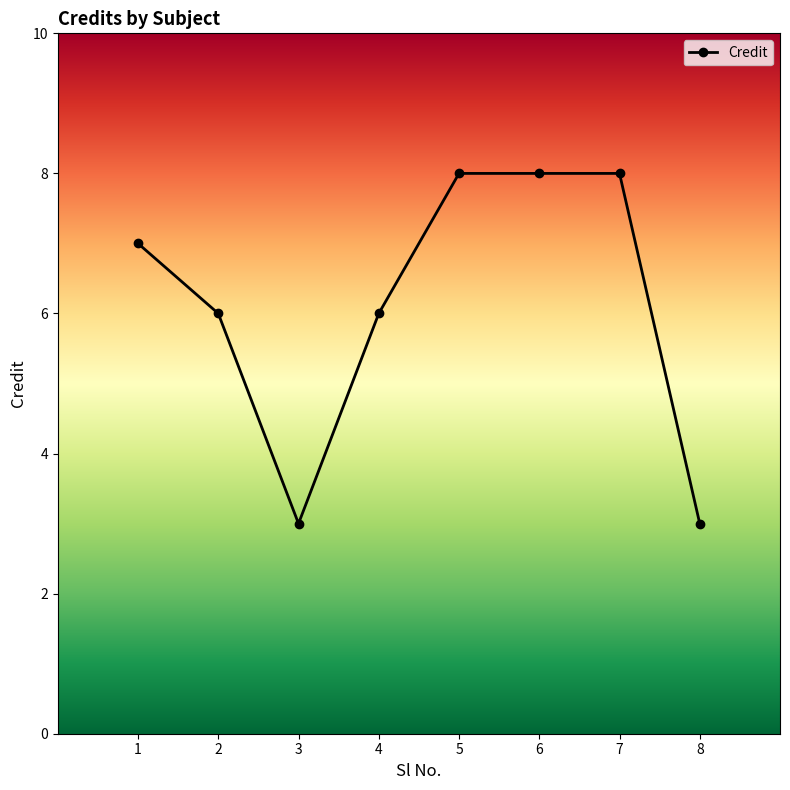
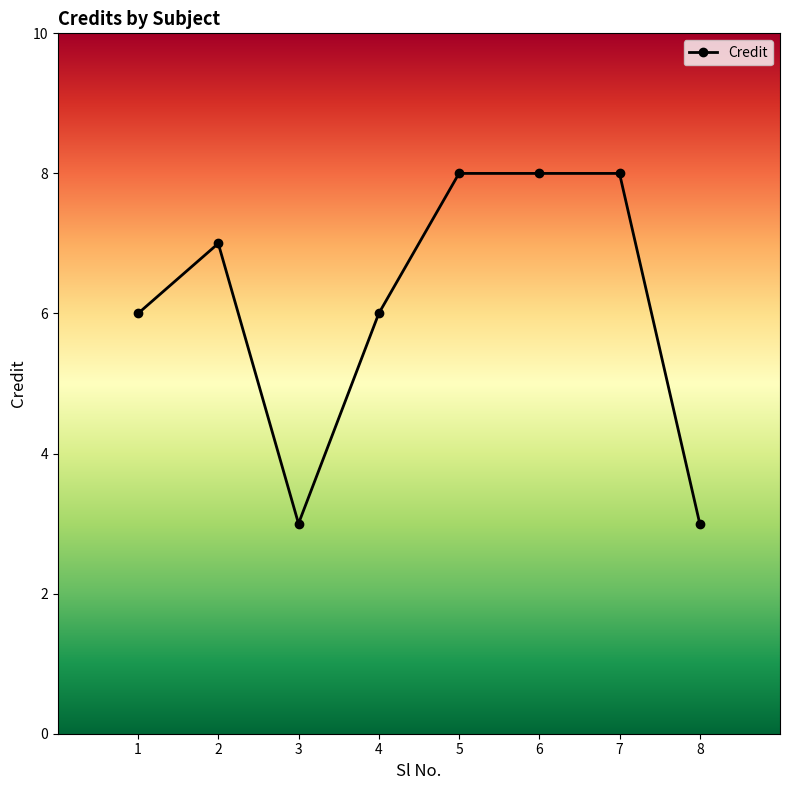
1: 7 -> 6
2: 6 -> 7
